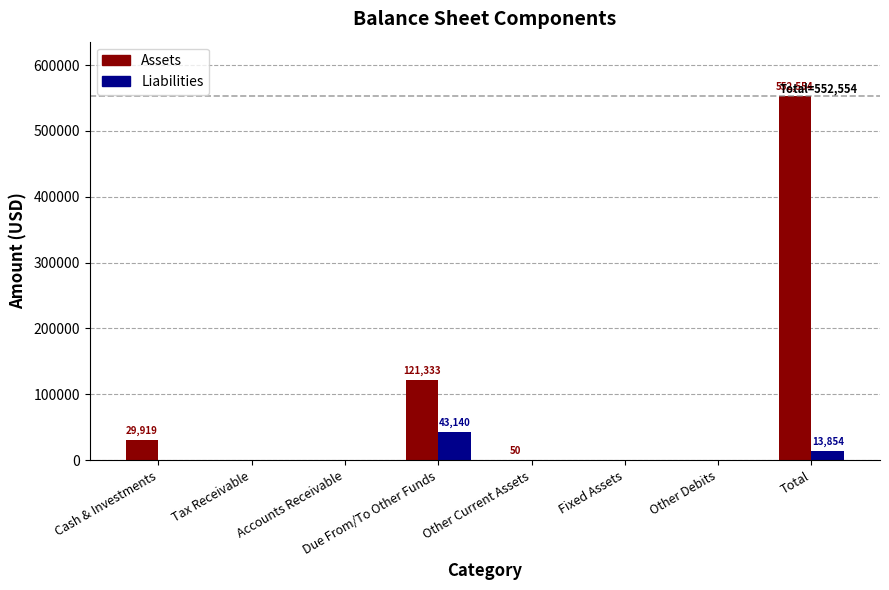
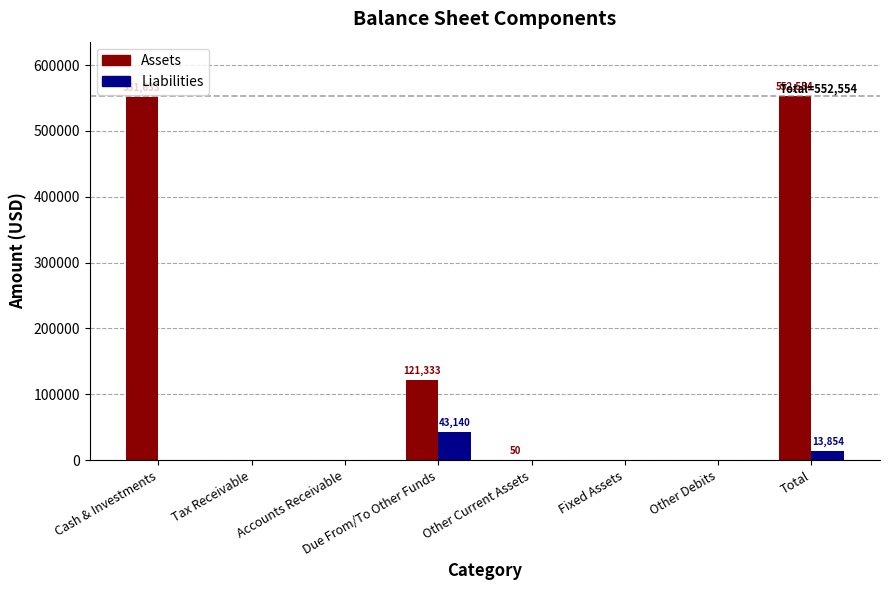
Assets, Cash & Investments: 30000 -> 550000
